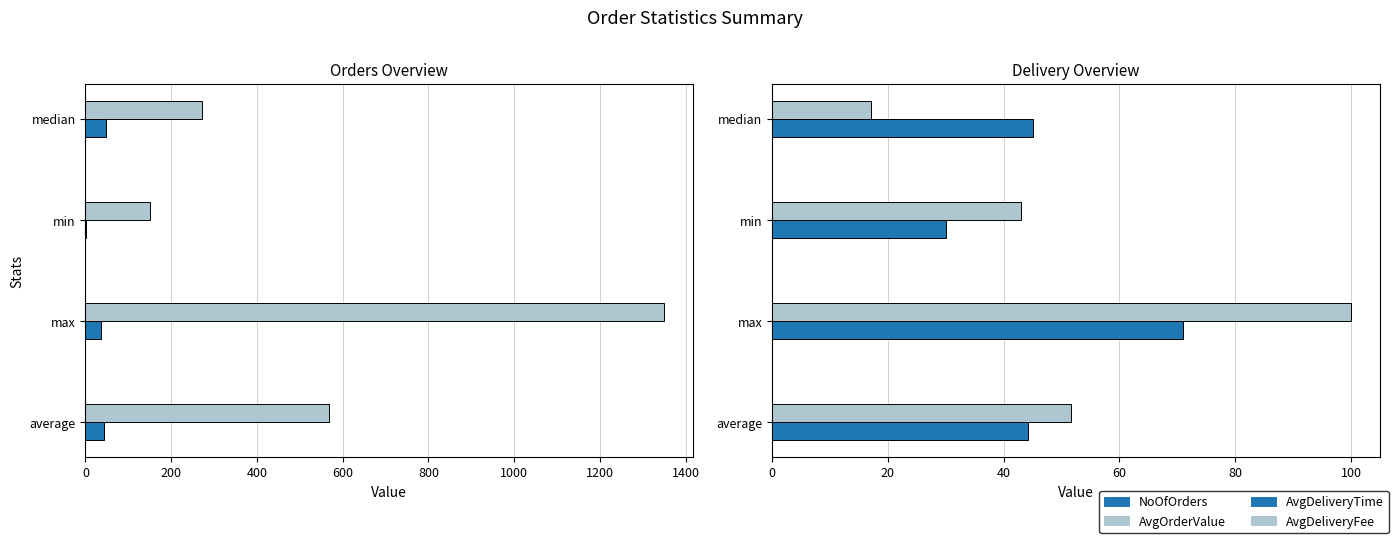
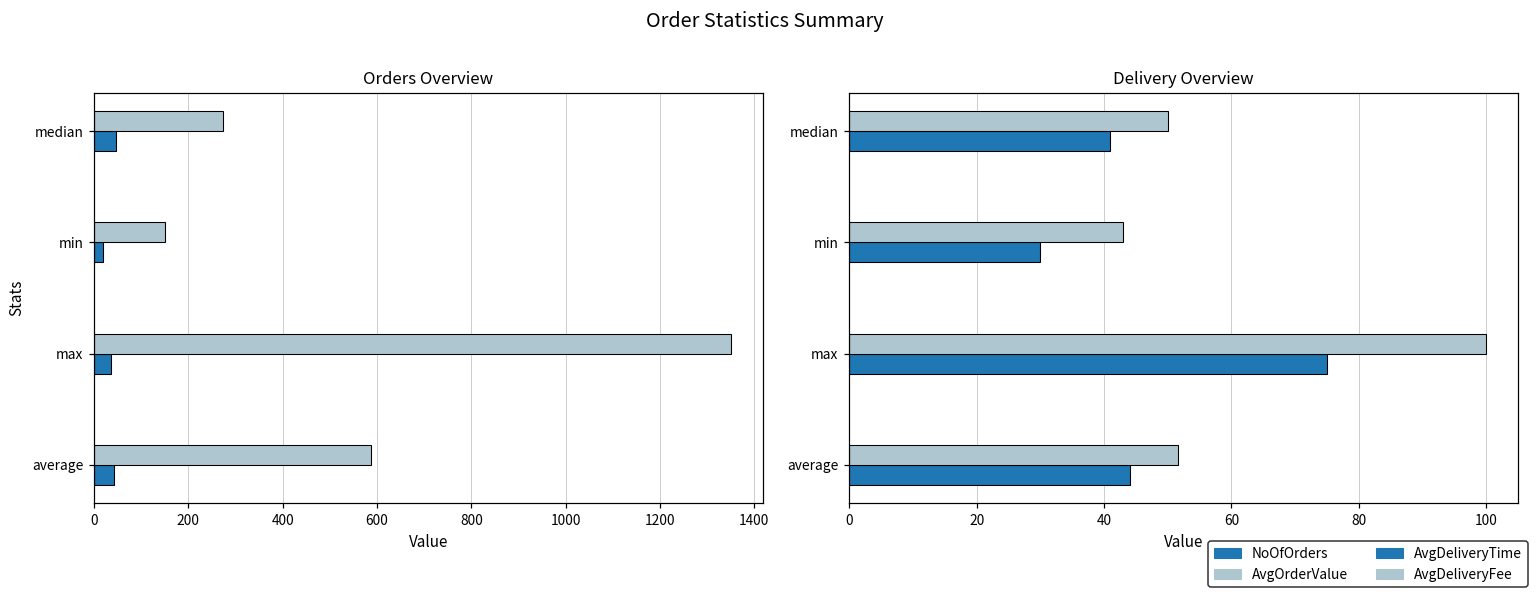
Orders Overview, NoOfOrders, min: 0 -> 20
Orders Overview, AvgOrderValue, average: 570 -> 590
Delivery Overview, AvgDeliveryFee, median: 17 -> 50
Delivery Overview, AvgDeliveryTime, median: 45 -> 41
Delivery Overview, AvgDeliveryTime, max: 71 -> 75
